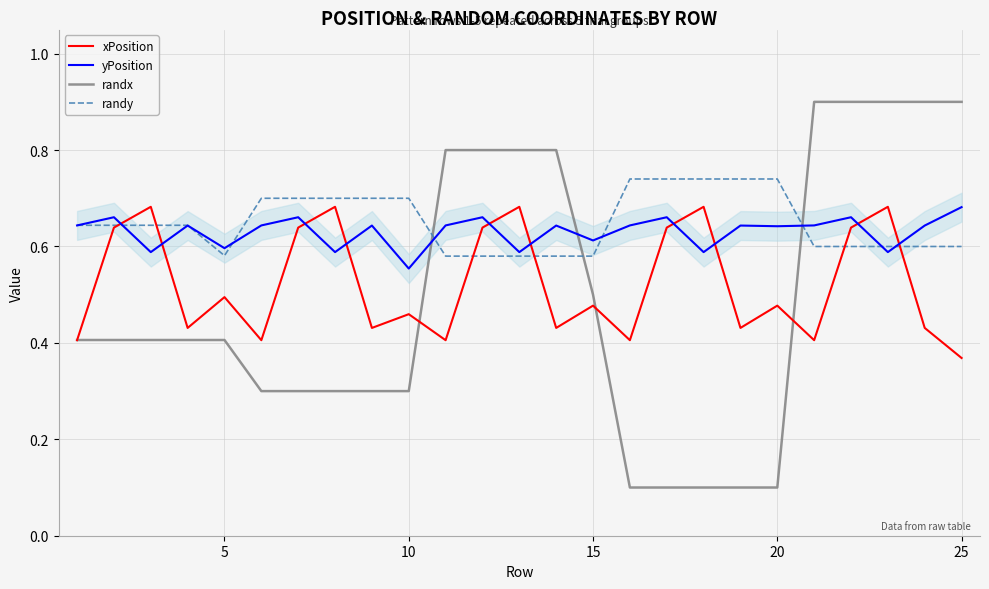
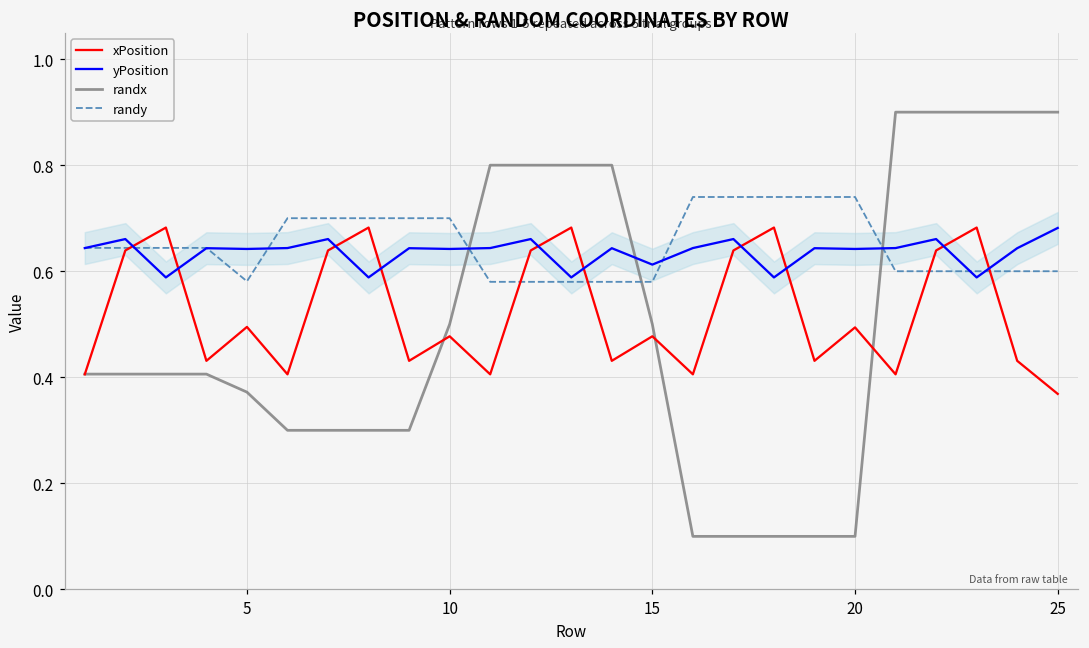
yPosition, 5: 0.60 -> 0.64
randx, 5: 0.41 -> 0.37
xPosition, 10: 0.46 -> 0.48
yPosition, 10: 0.55 -> 0.64
randx, 10: 0.3 -> 0.5
xPosition, 20: 0.48 -> 0.49
